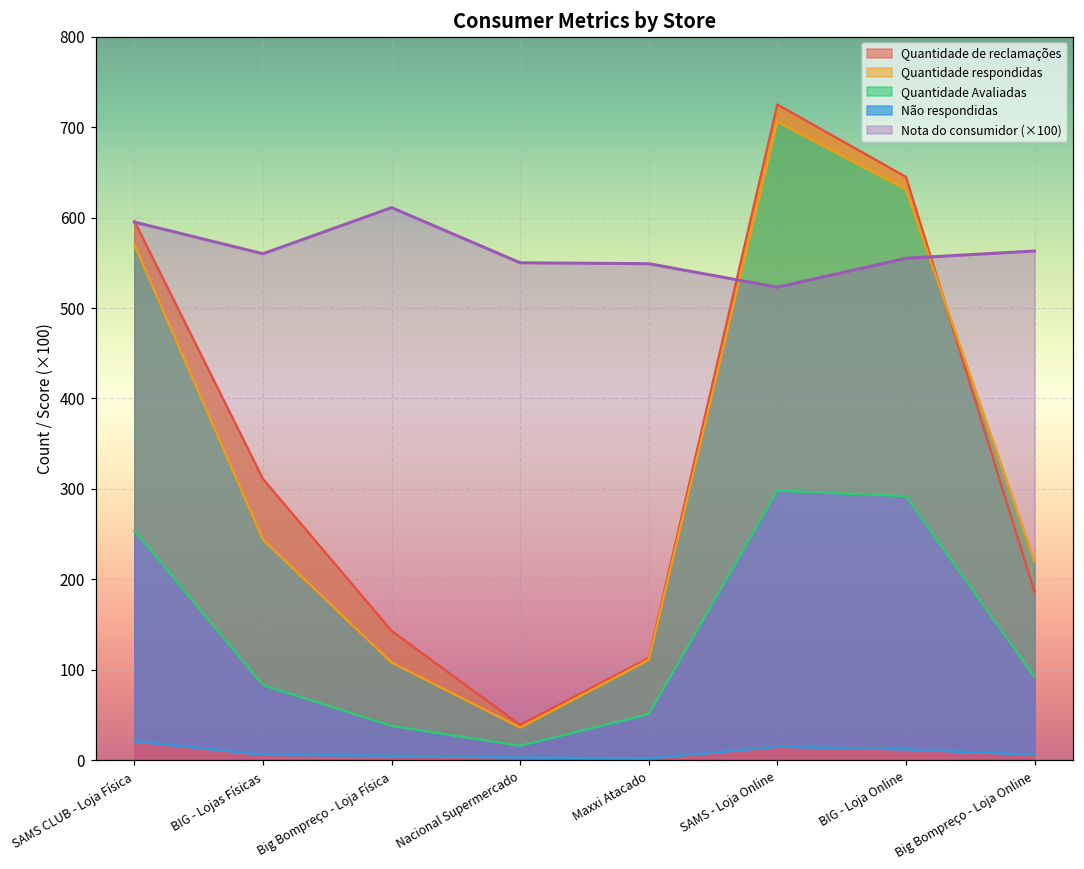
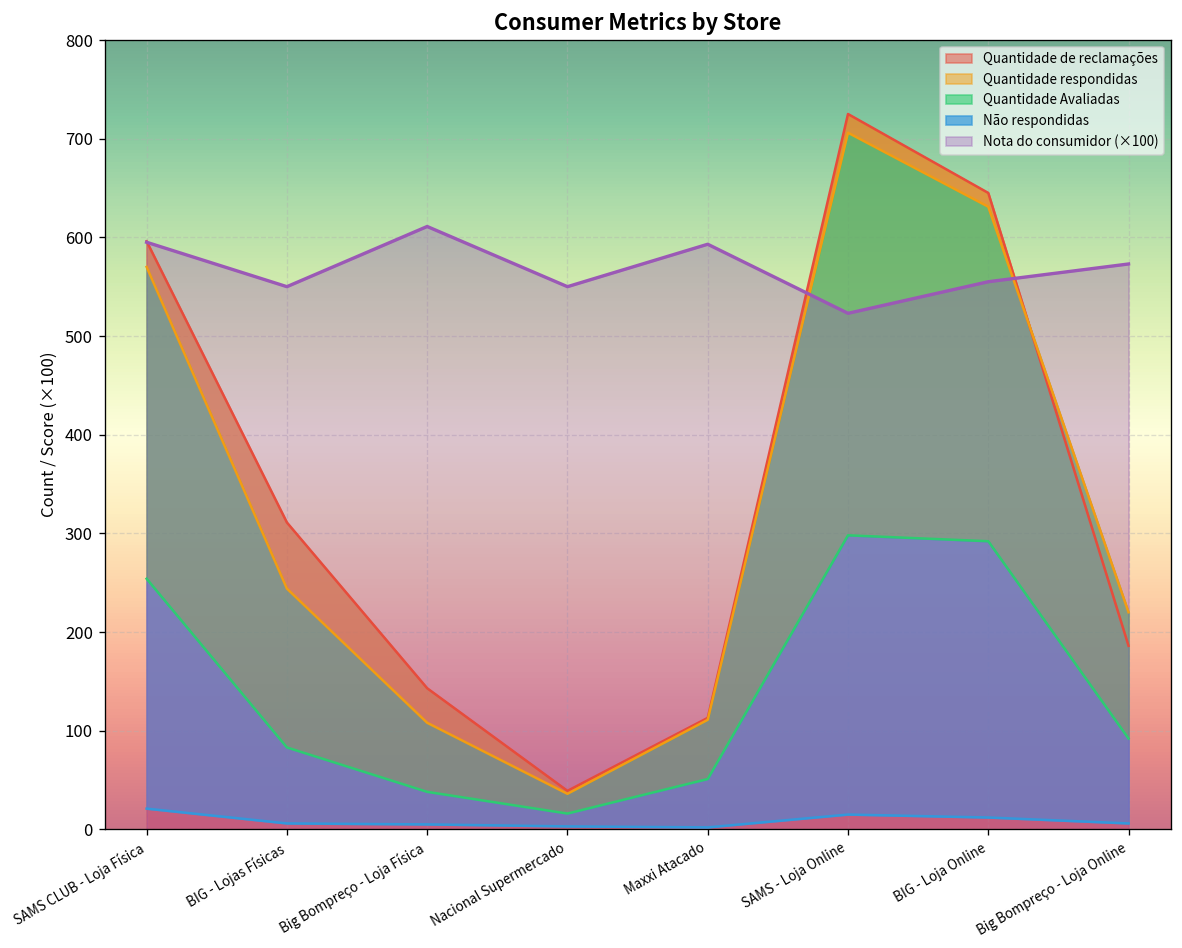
Nota do consumidor (×100), BIG - Lojas Físicas: 560 -> 550
Nota do consumidor (×100), Maxxi Atacado: 550 -> 590
Nota do consumidor (×100), Big Bompreço - Loja Online: 560 -> 570
